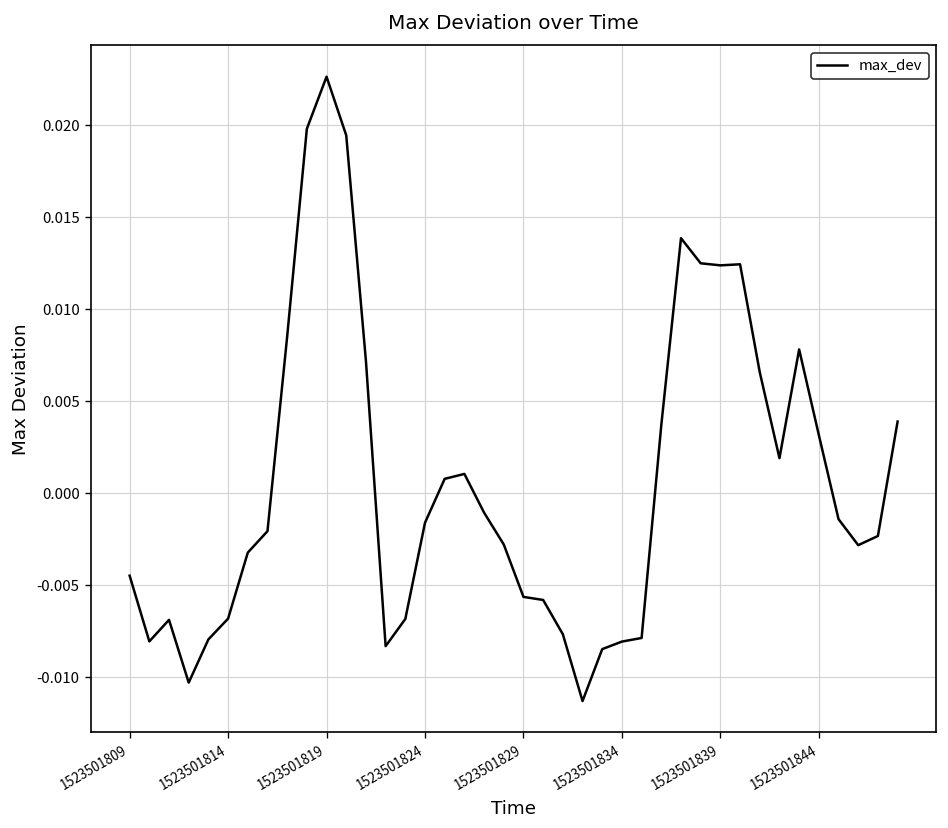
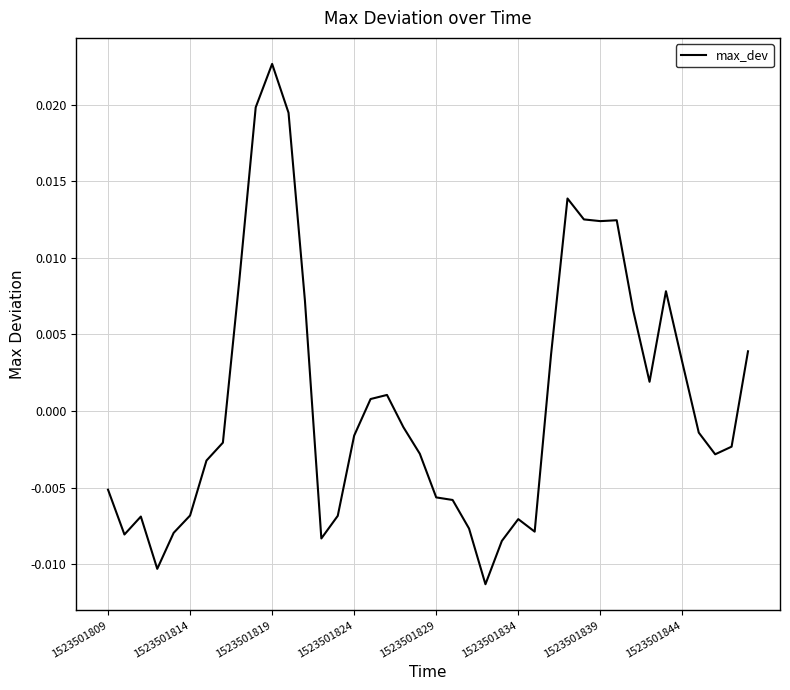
1523501809: -0.0045 -> -0.0051
1523501834: -0.0081 -> -0.0071
